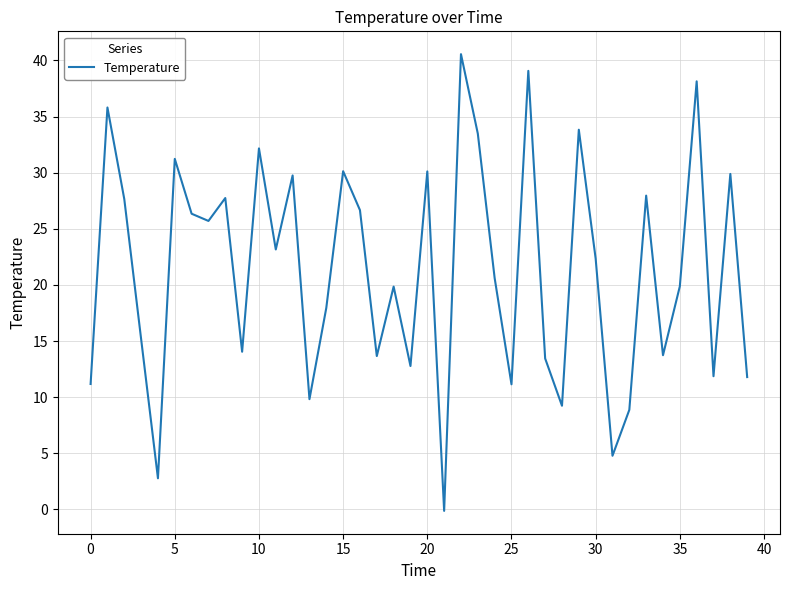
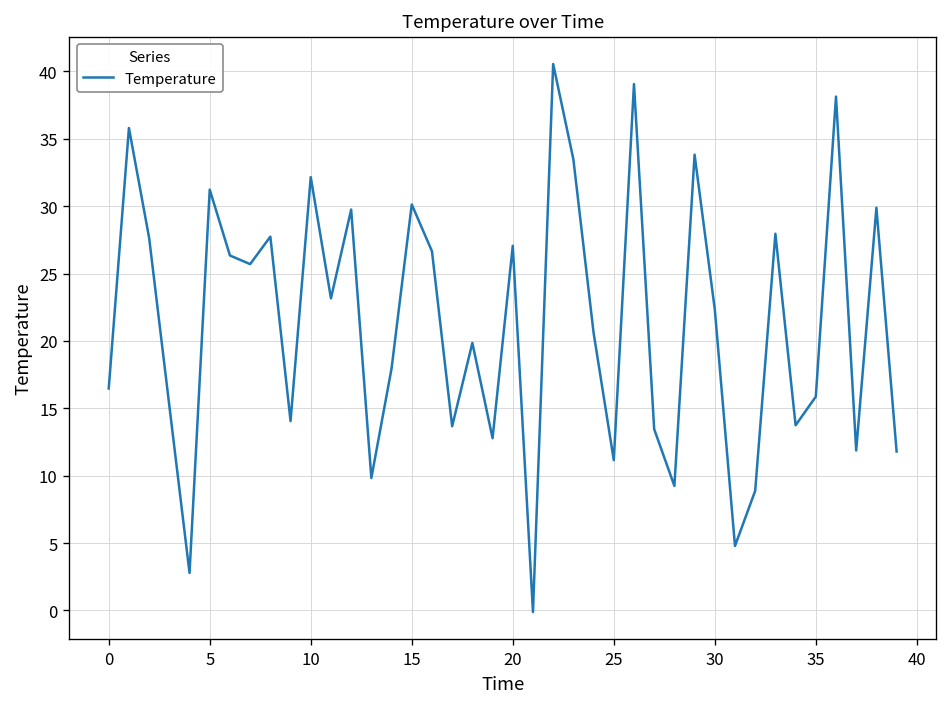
0: 11.2 -> 16.5
20: 30.1 -> 27.1
35: 19.9 -> 15.9
